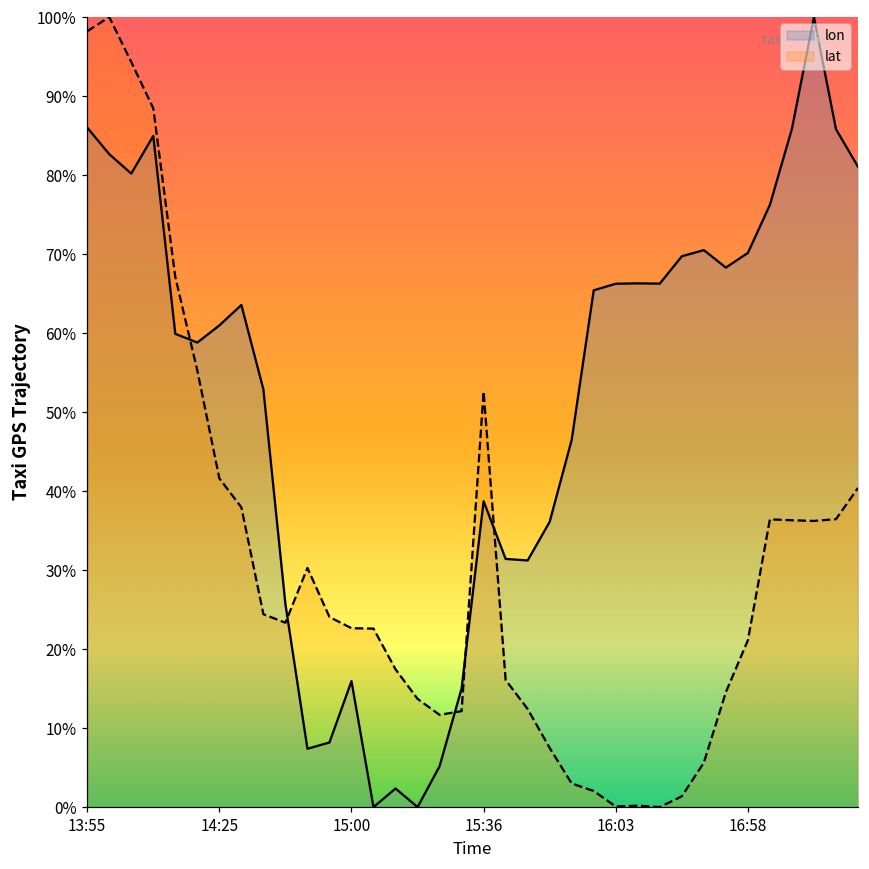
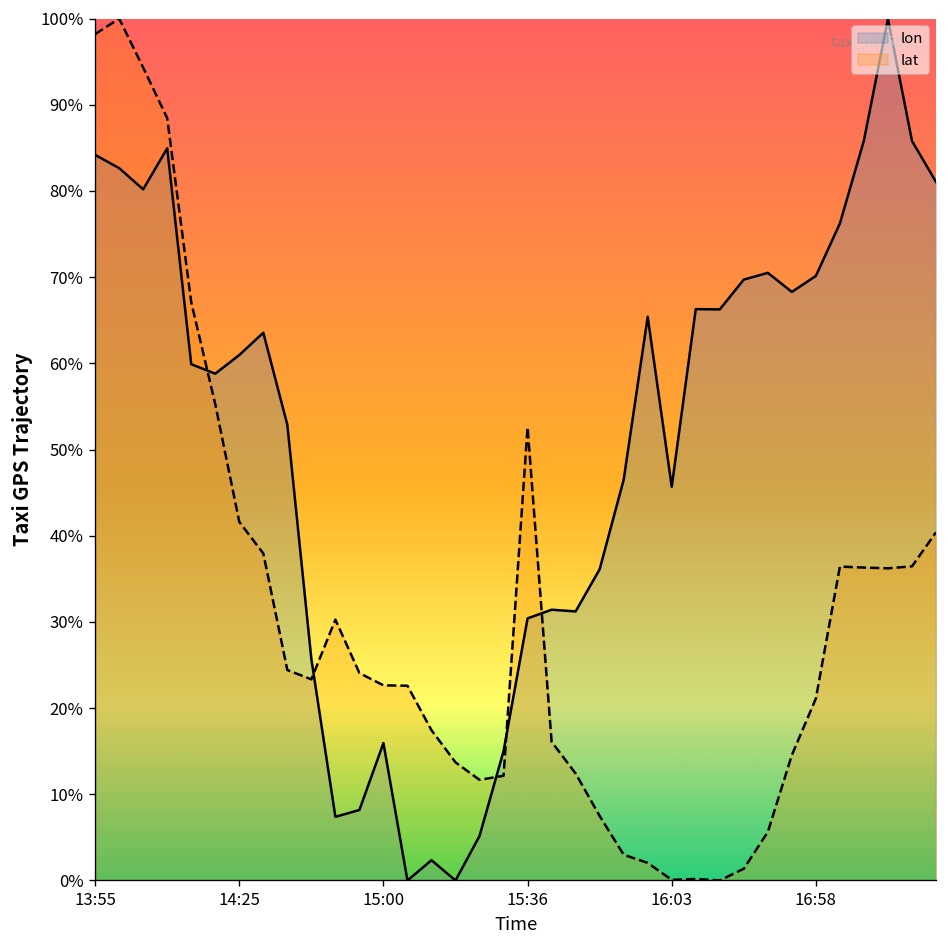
lon, 13:55: 86% -> 84%
lon, 15:36: 39% -> 30%
lon, 16:03: 66% -> 46%
